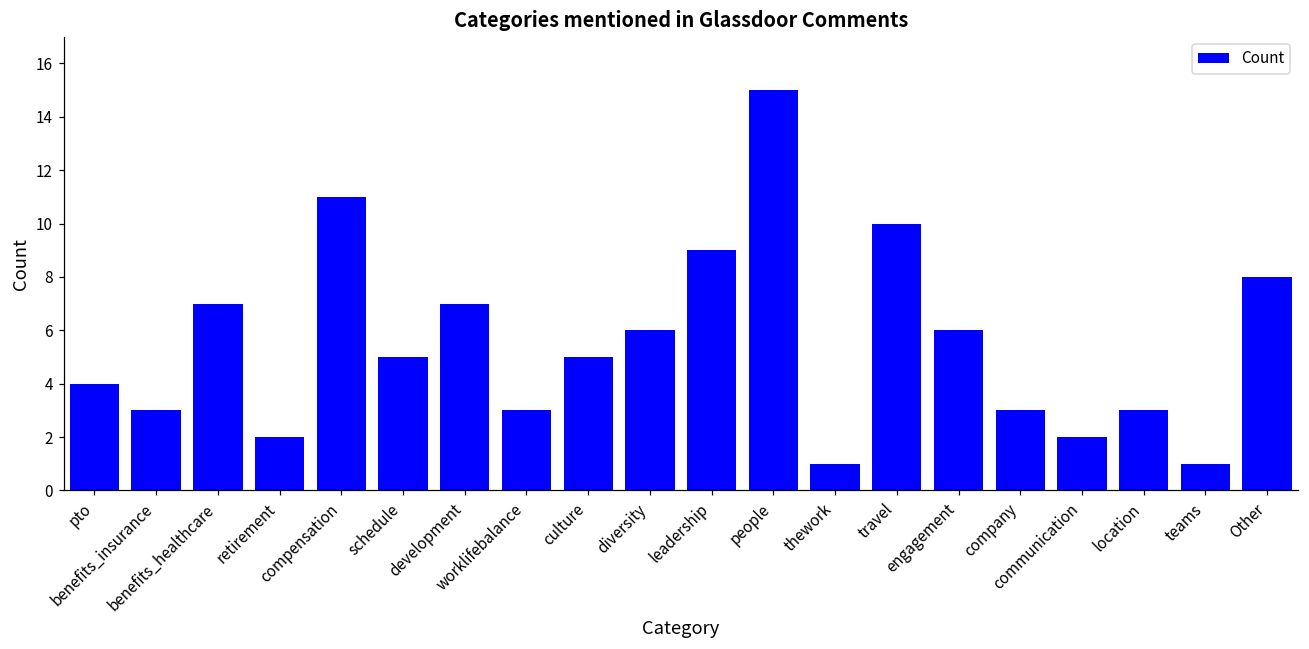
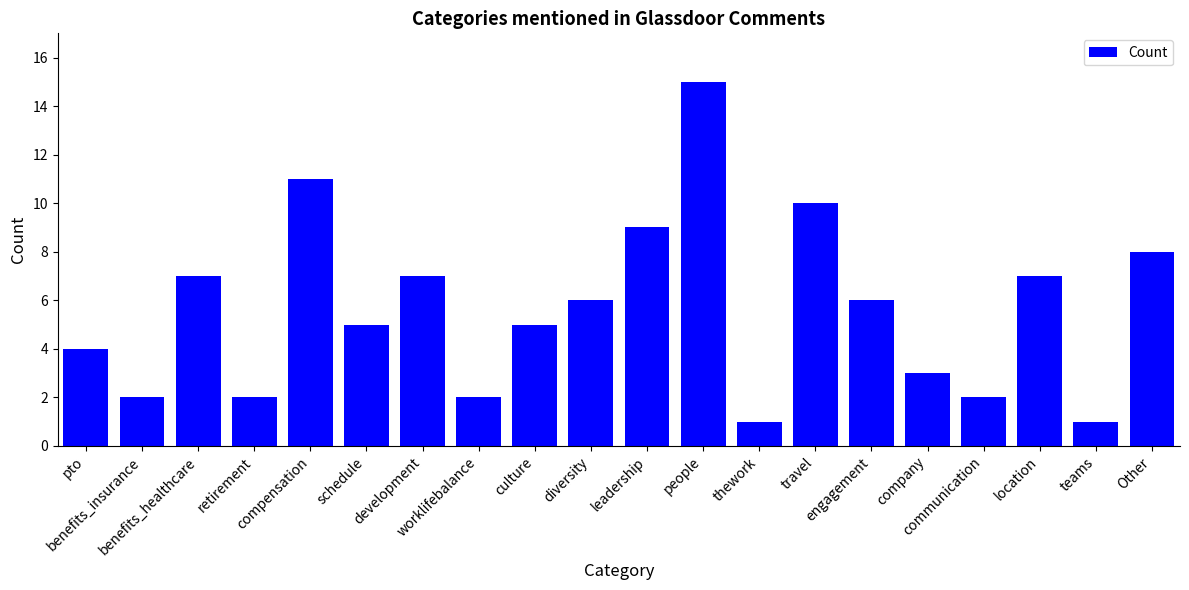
benefits_insurance: 3 -> 2
worklifebalance: 3 -> 2
location: 3 -> 7
